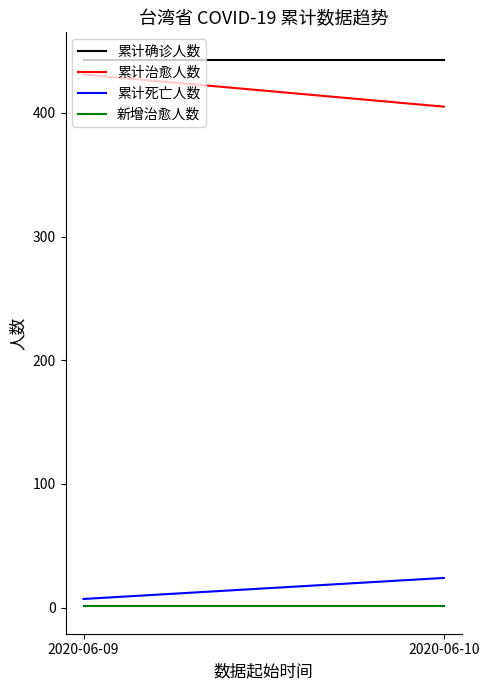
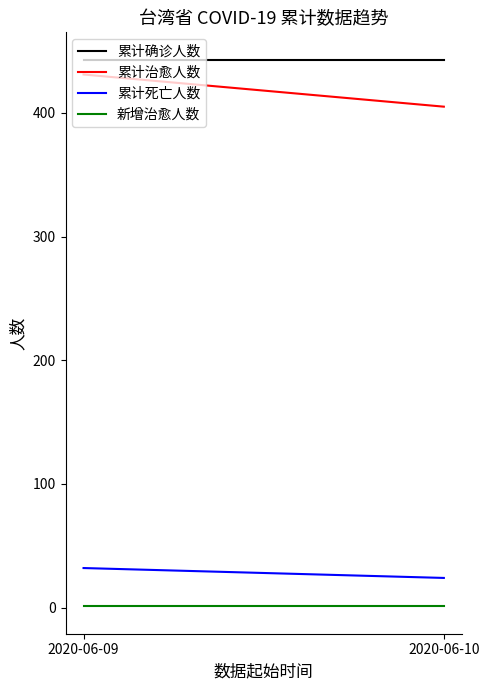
累计死亡人数, 2020-06-09: 7 -> 32
